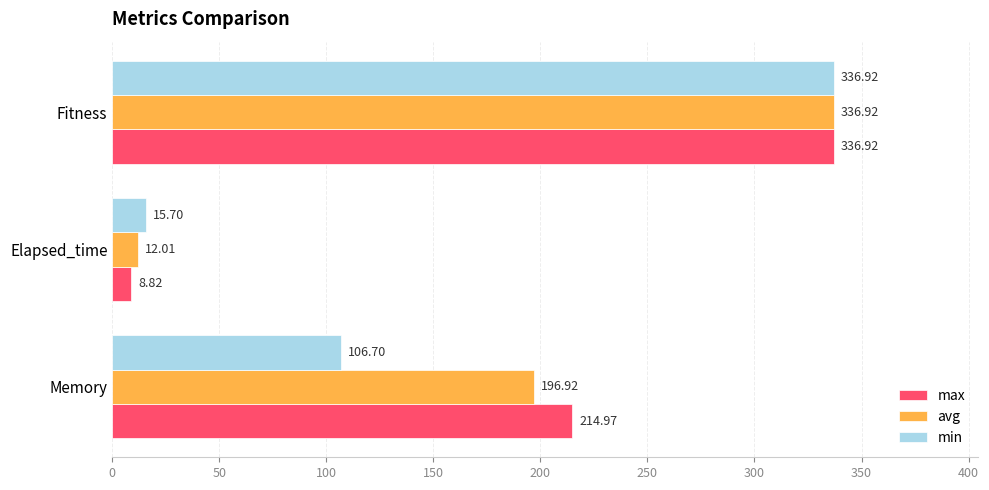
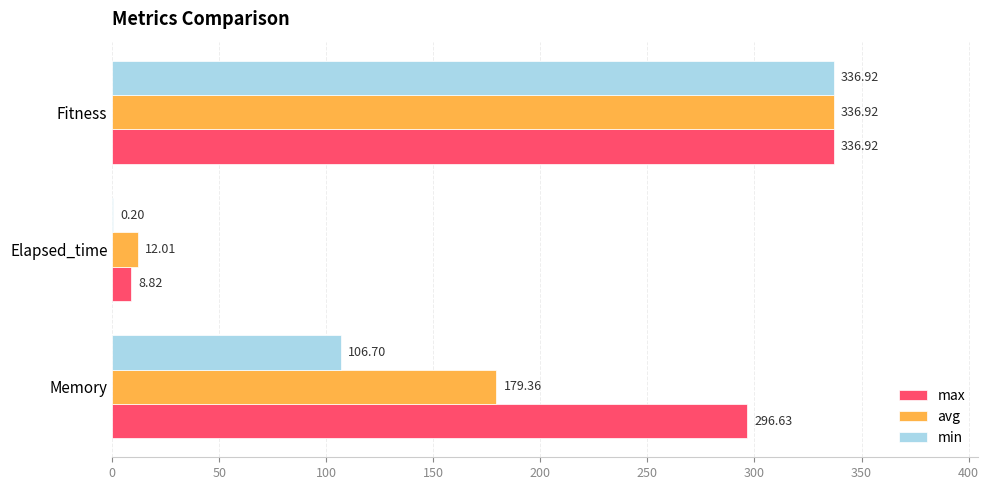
min, Elapsed_time: 15.70 -> 0.20
avg, Memory: 196.92 -> 179.36
max, Memory: 214.97 -> 296.63
